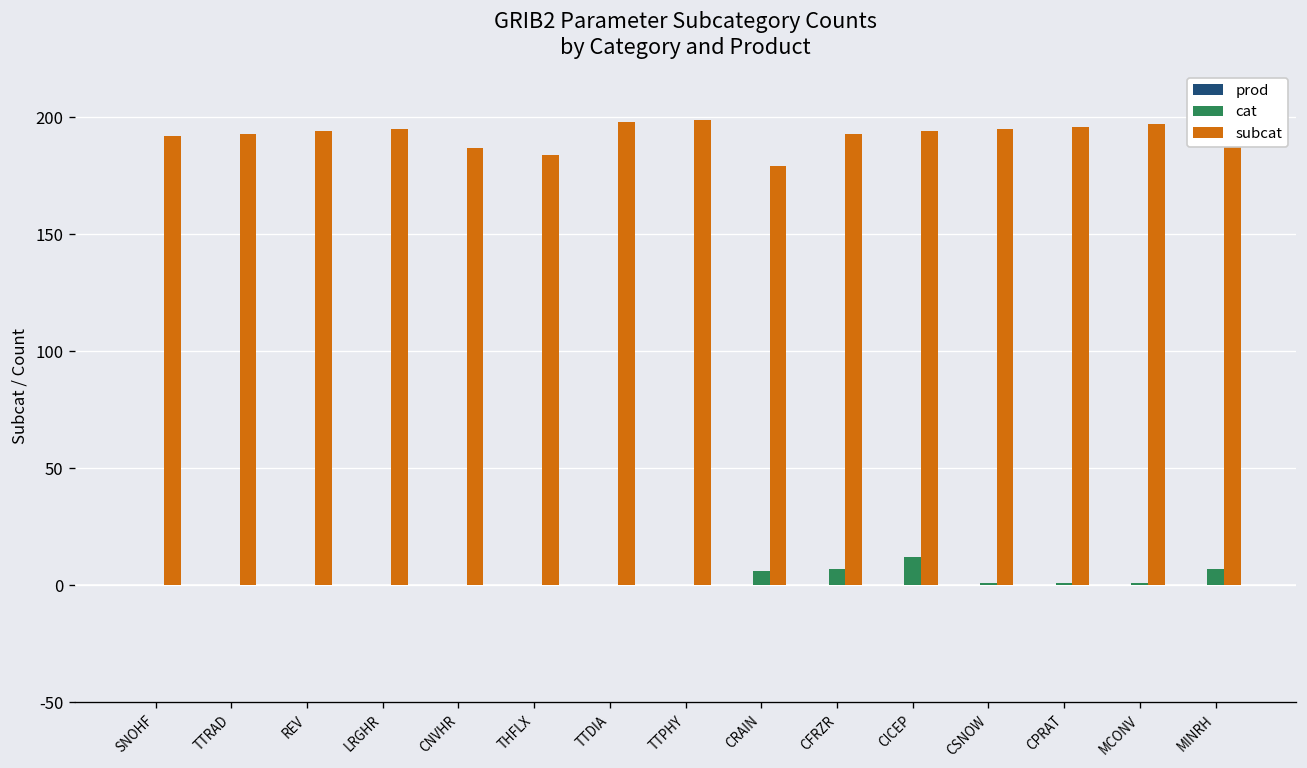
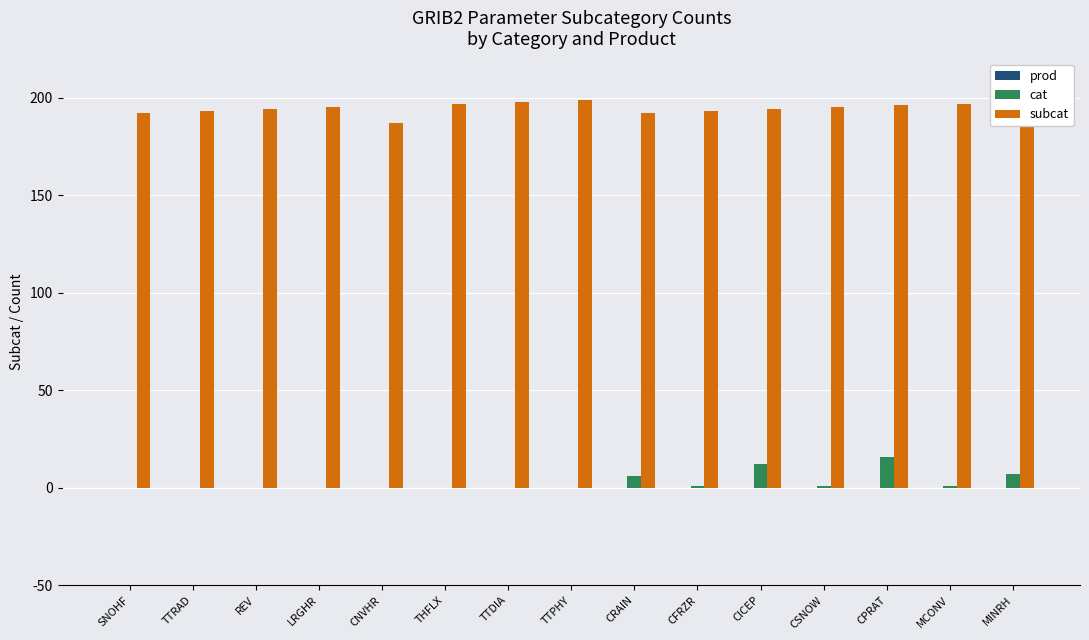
subcat, THFLX: 184 -> 197
subcat, CRAIN: 179 -> 192
cat, CFRZR: 7 -> 1
cat, CPRAT: 1 -> 16
